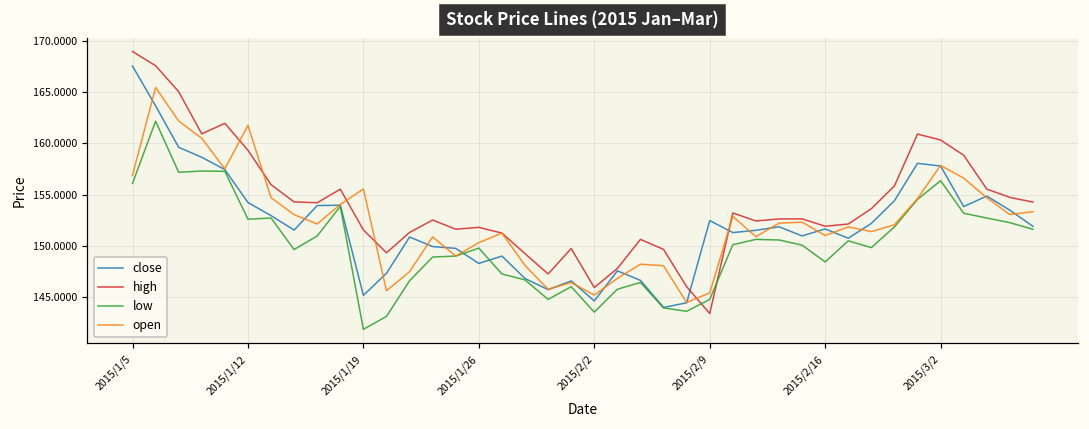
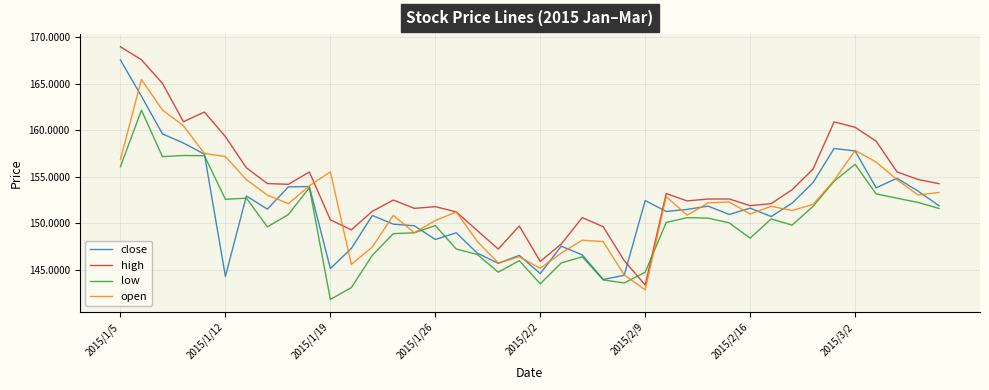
close, 2015/1/12: 154 -> 144
open, 2015/1/12: 162 -> 157
high, 2015/1/19: 152 -> 150
open, 2015/2/9: 145 -> 143
